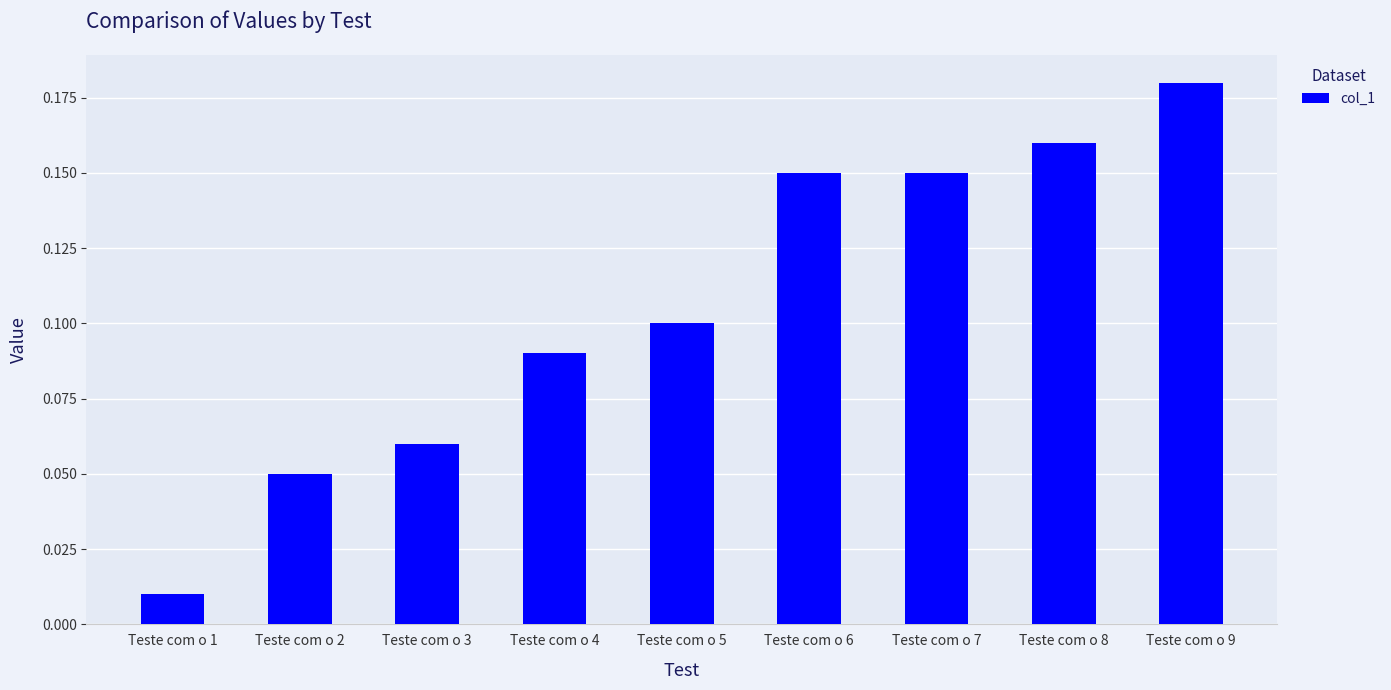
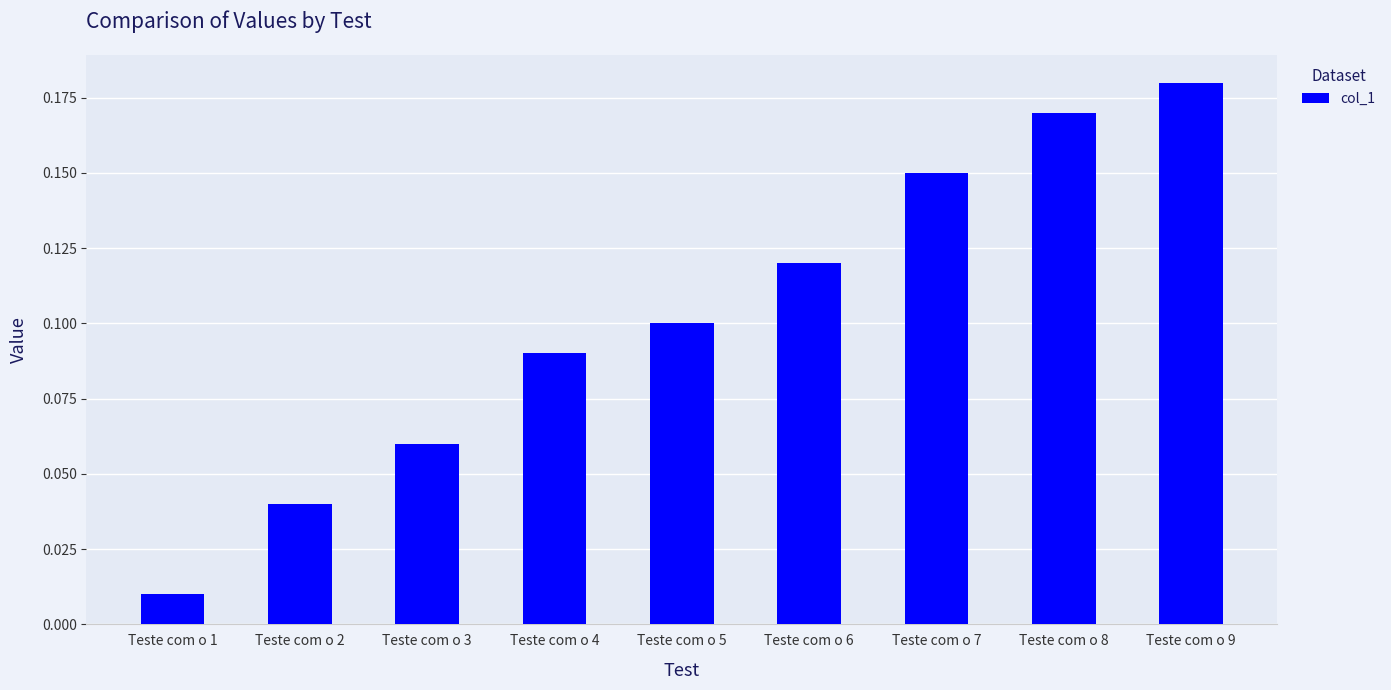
Teste com o 2: 0.05 -> 0.04
Teste com o 6: 0.15 -> 0.12
Teste com o 8: 0.16 -> 0.17
